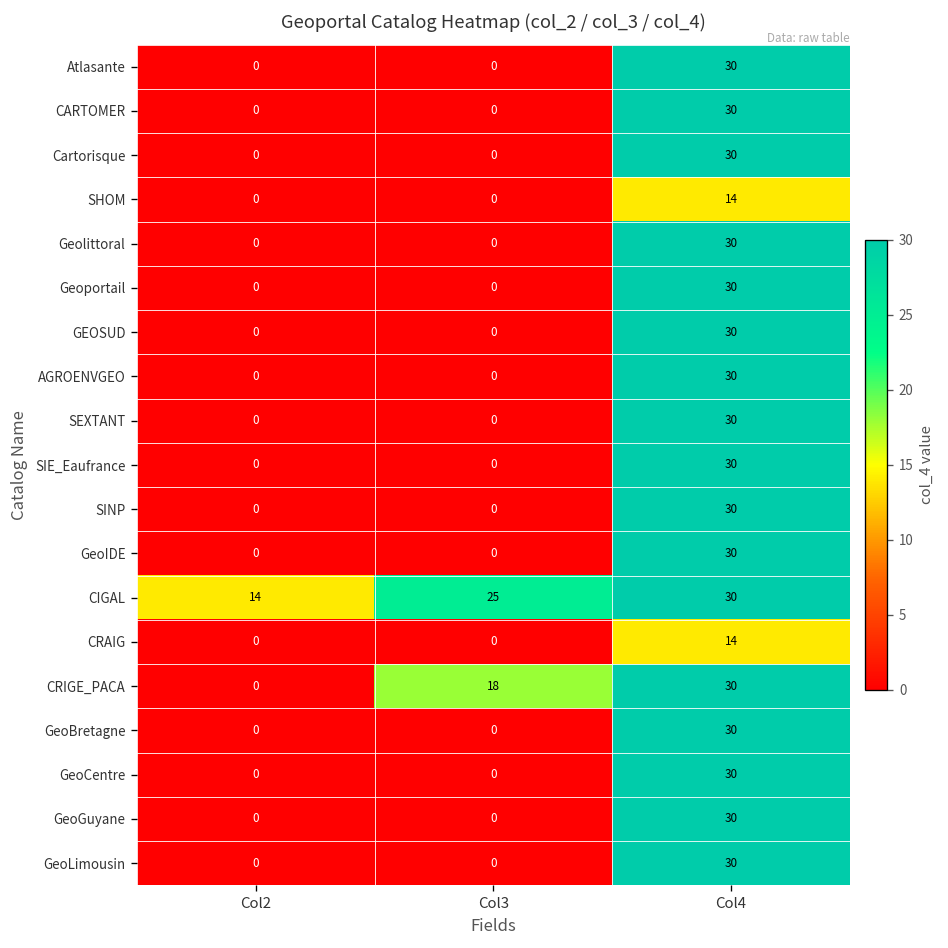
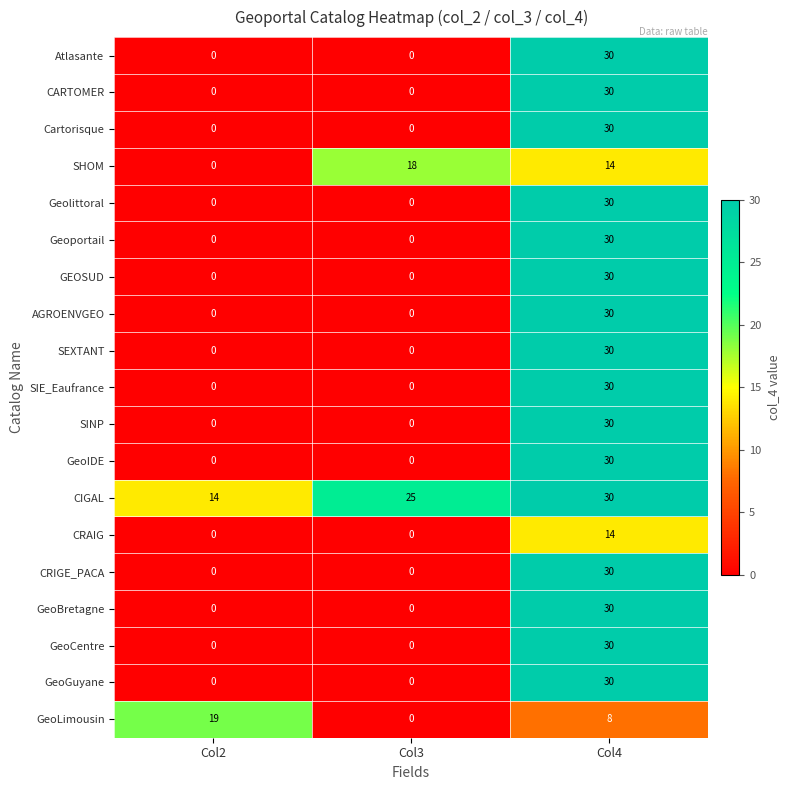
SHOM, Col3: 0 -> 18
CRIGE_PACA, Col3: 18 -> 0
GeoLimousin, Col2: 0 -> 19
GeoLimousin, Col4: 30 -> 8
